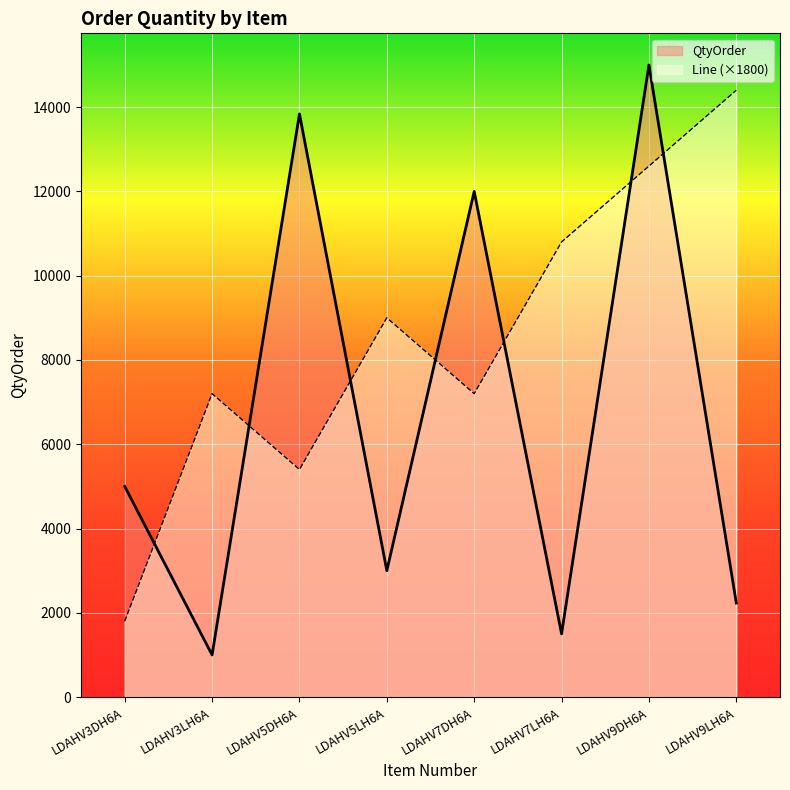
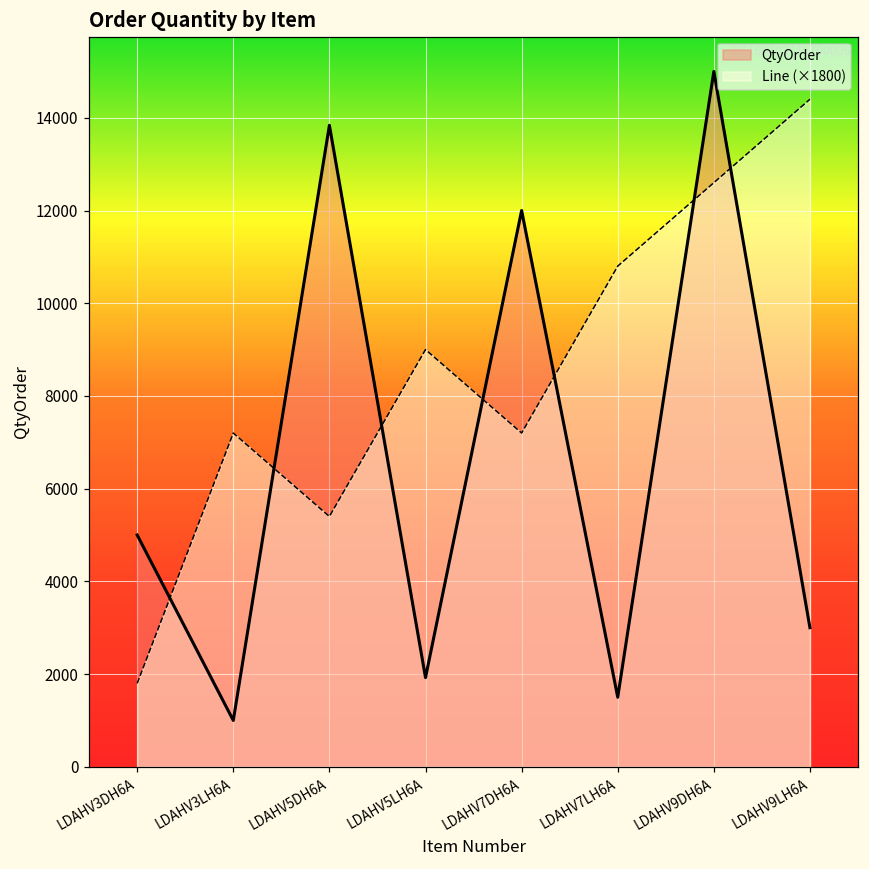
QtyOrder, LDAHV5LH6A: 3000 -> 1900
QtyOrder, LDAHV9LH6A: 2200 -> 3000
